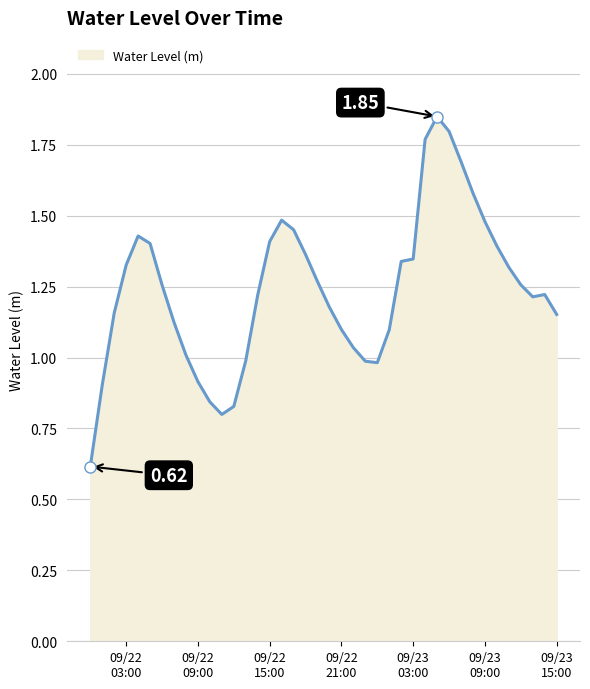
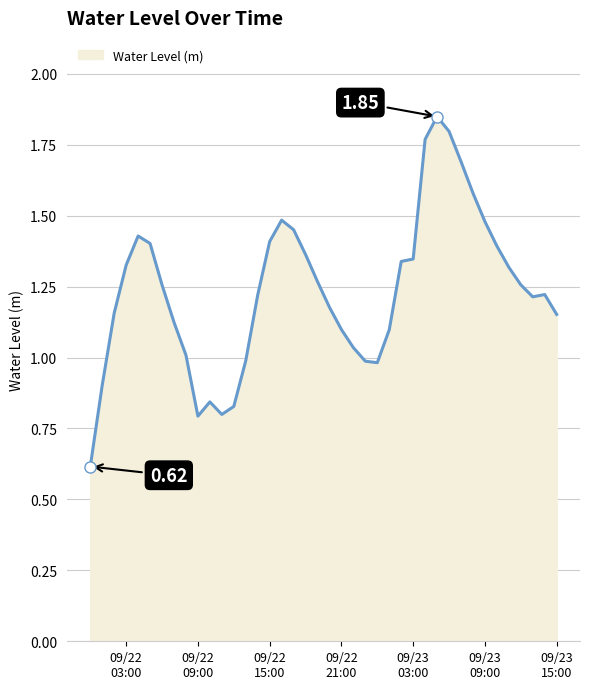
Water Level (m), 09/22 09:00: 0.92 -> 0.79
